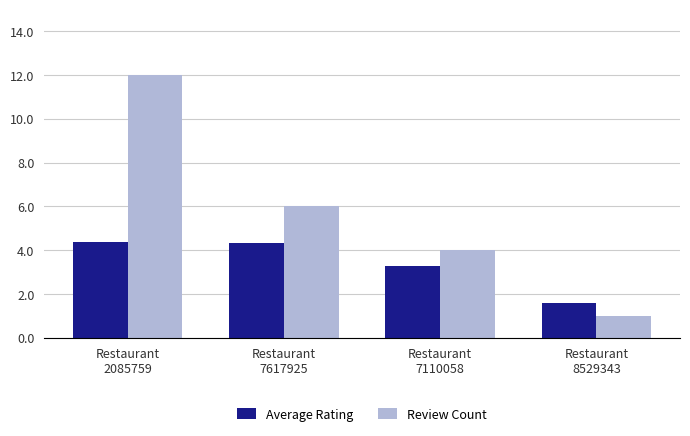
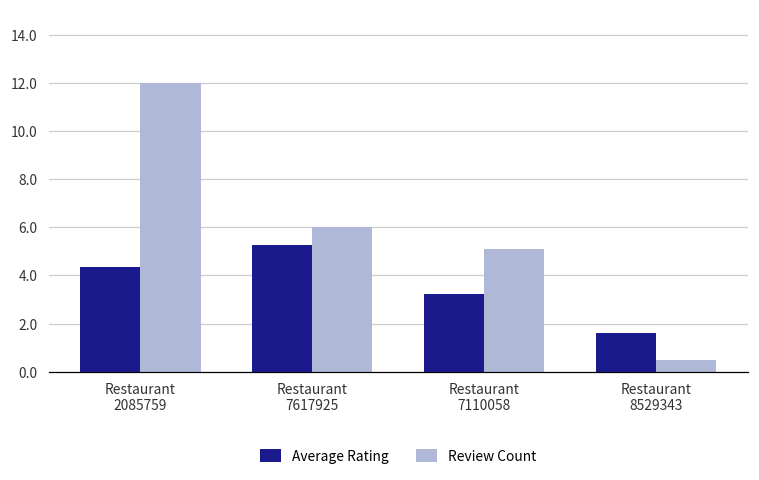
Average Rating, Restaurant 7617925: 4.3 -> 5.3
Review Count, Restaurant 7110058: 4.0 -> 5.1
Review Count, Restaurant 8529343: 1.0 -> 0.5
